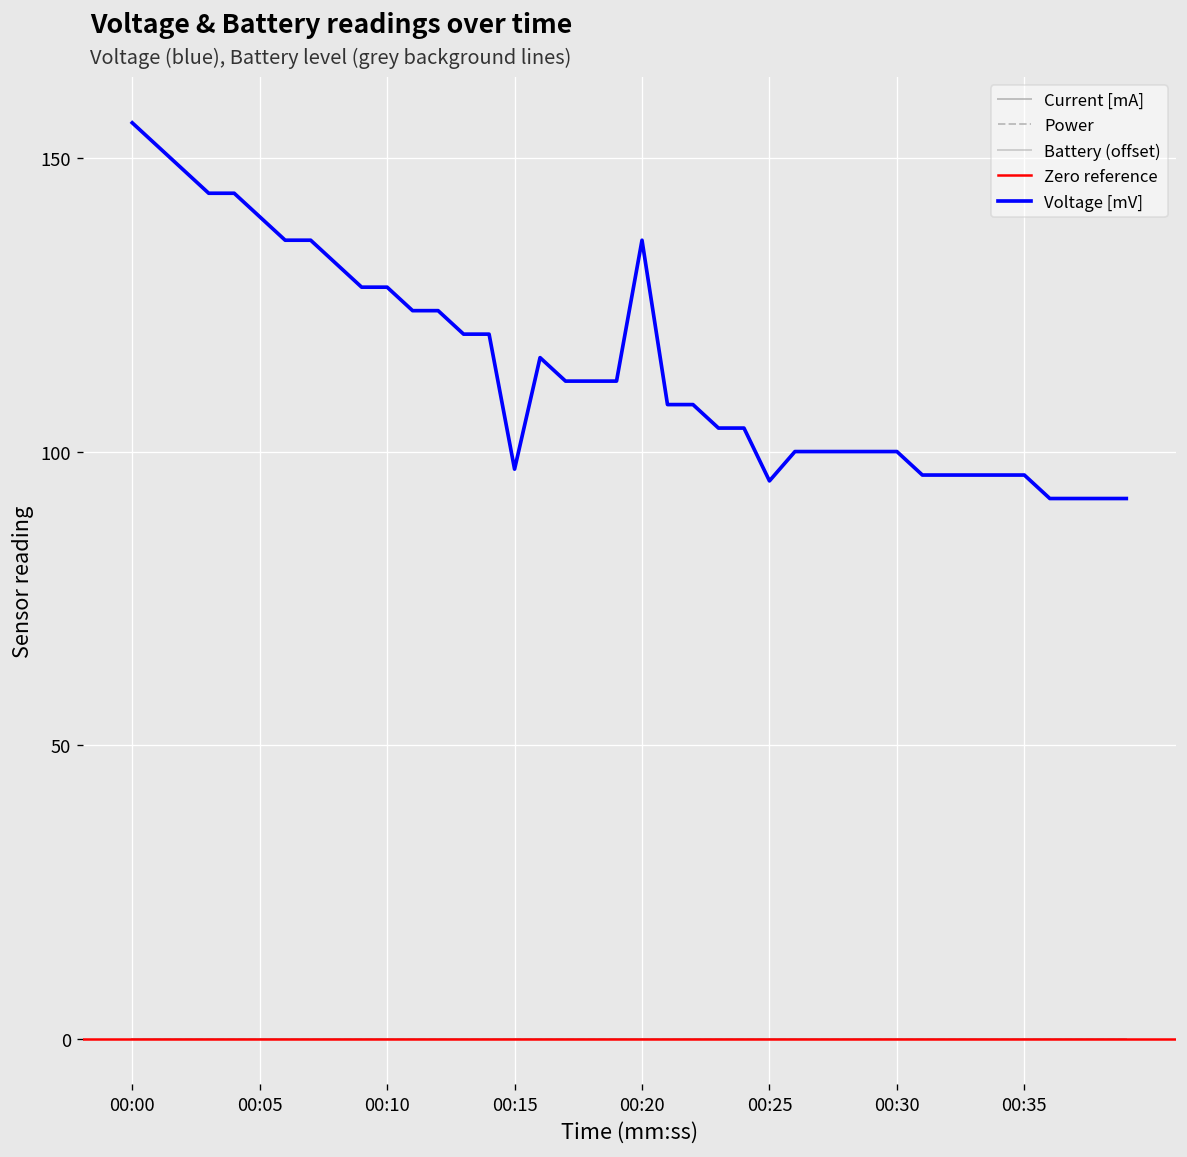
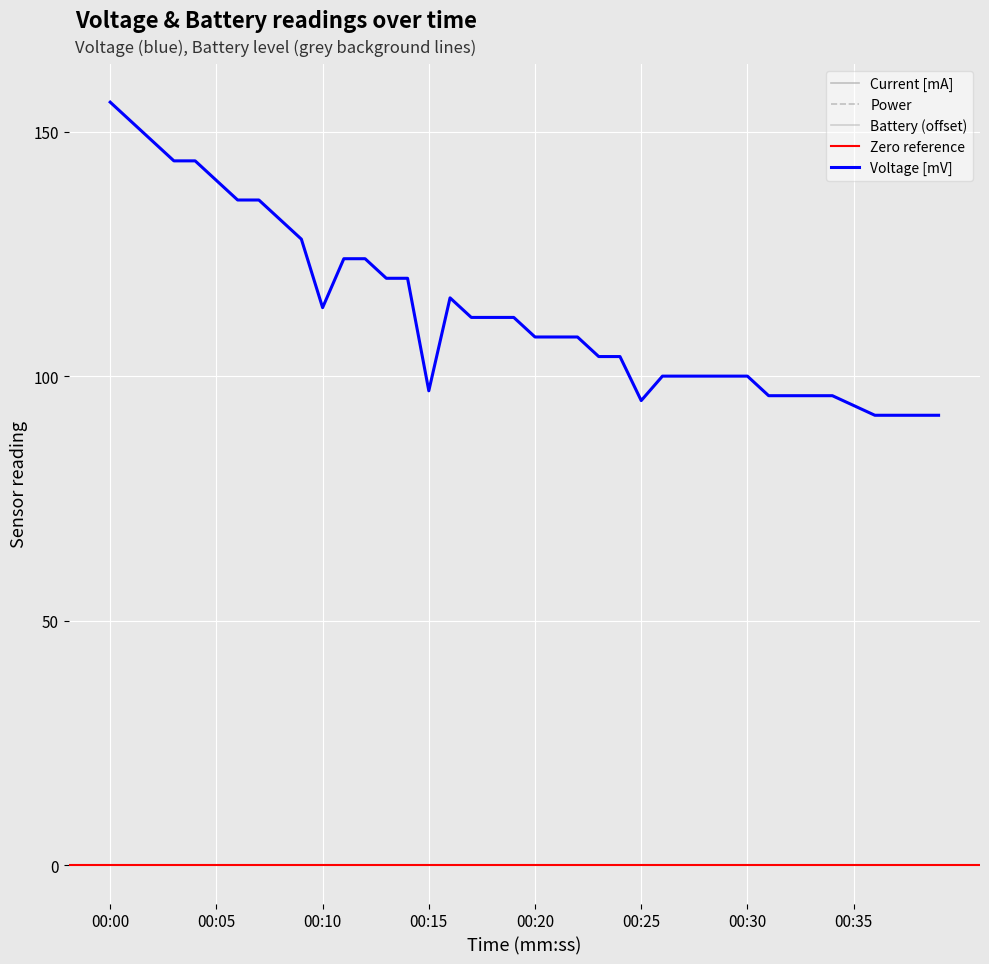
Voltage [mV], 00:10: 128 -> 114
Voltage [mV], 00:20: 136 -> 108
Voltage [mV], 00:35: 96 -> 94
